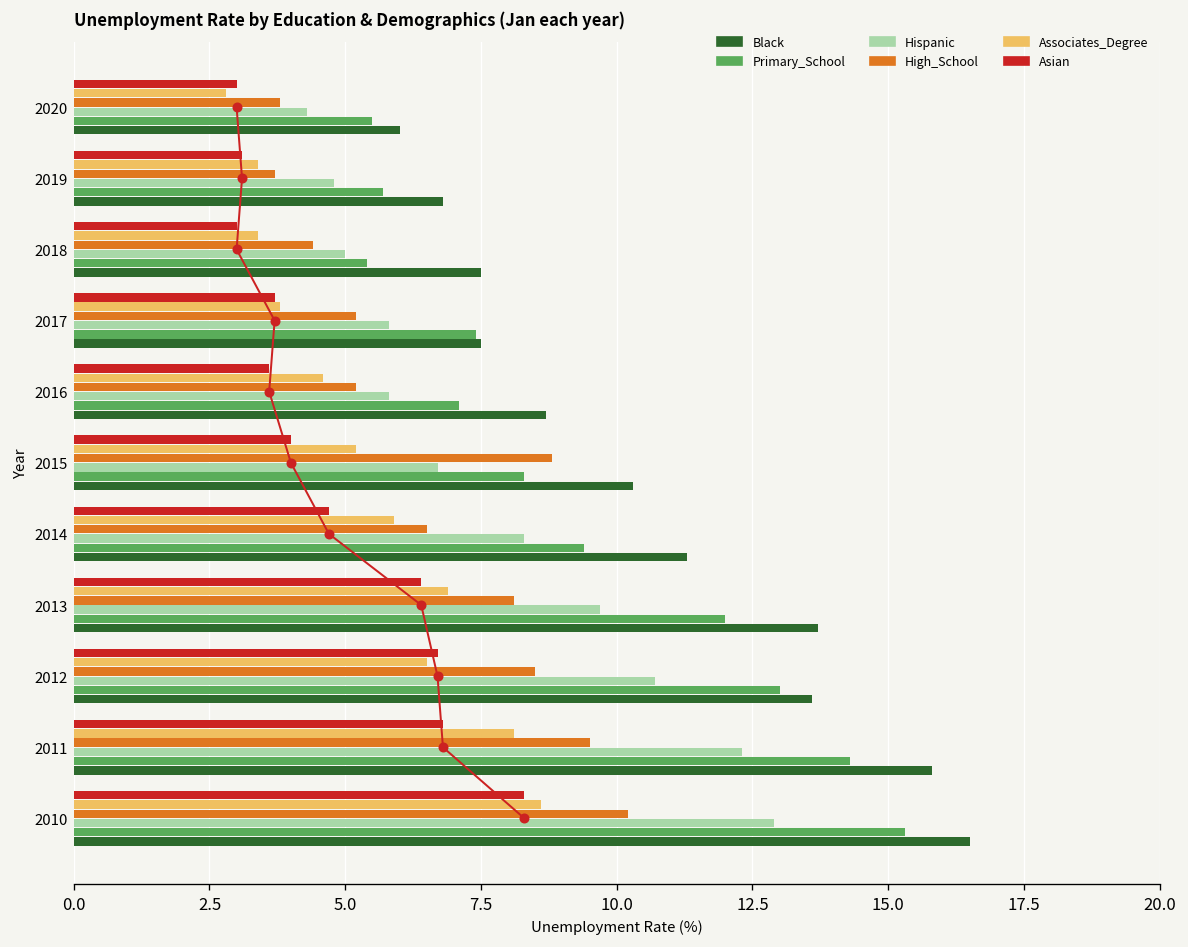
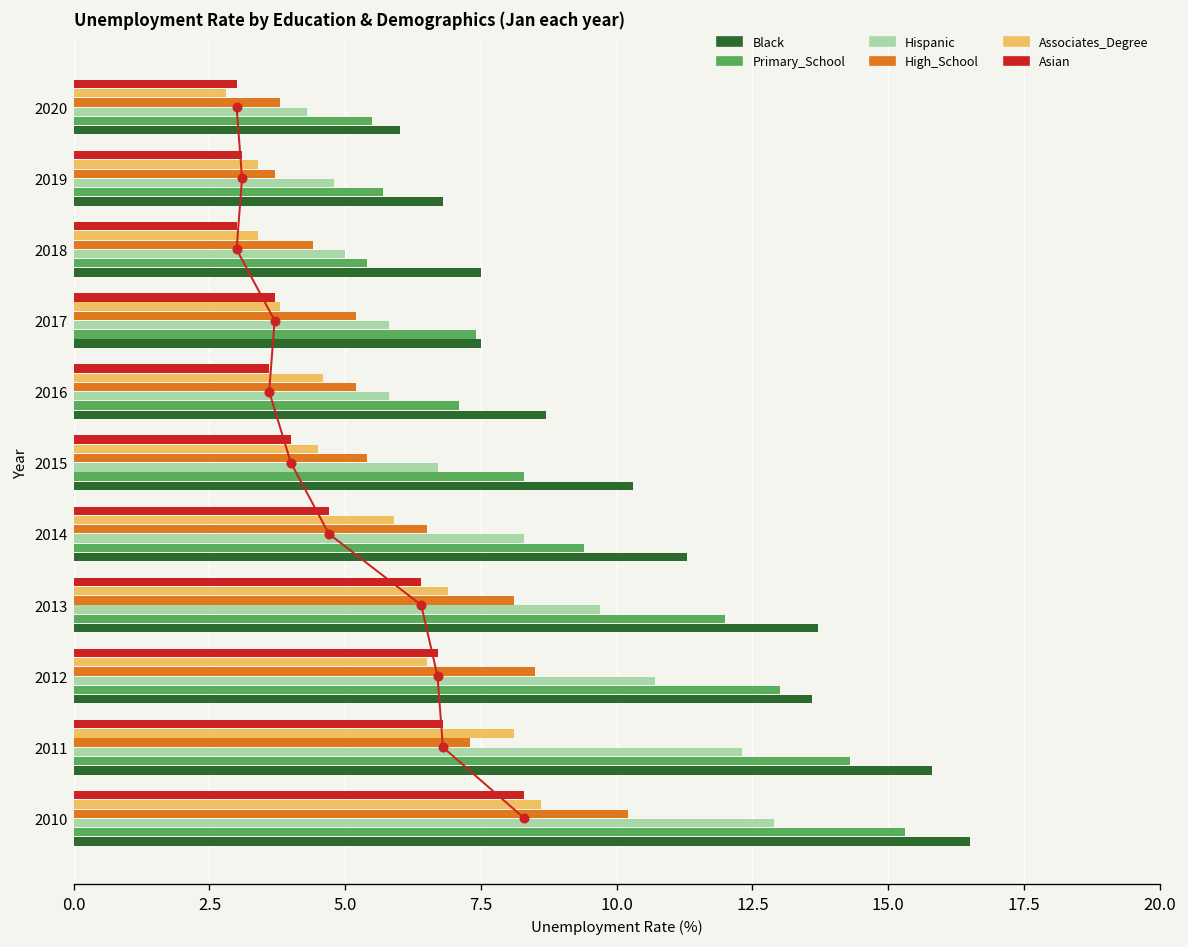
Associates_Degree, 2015: 5.2 -> 4.5
High_School, 2015: 8.8 -> 5.4
High_School, 2011: 9.5 -> 7.3
